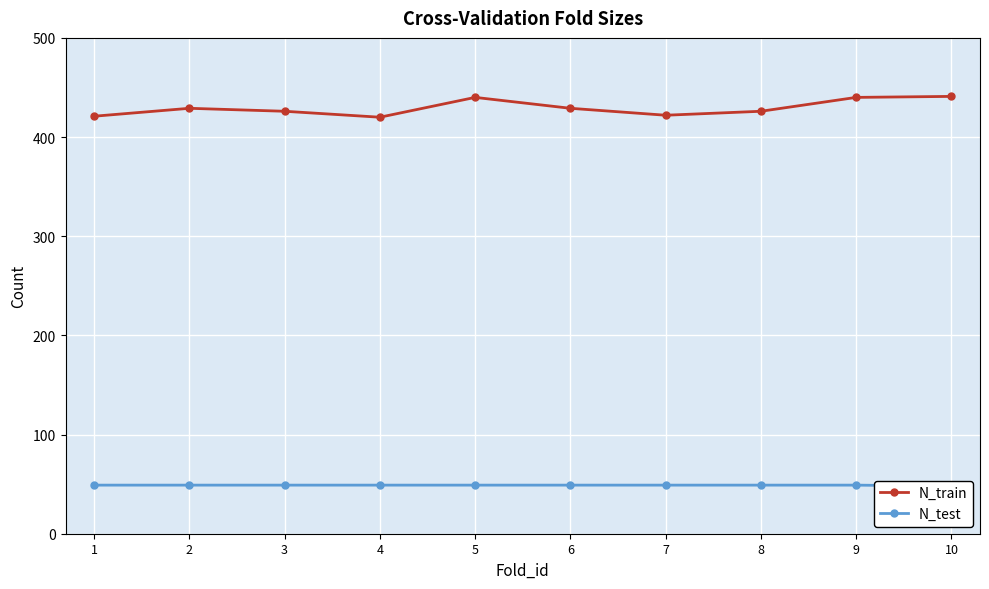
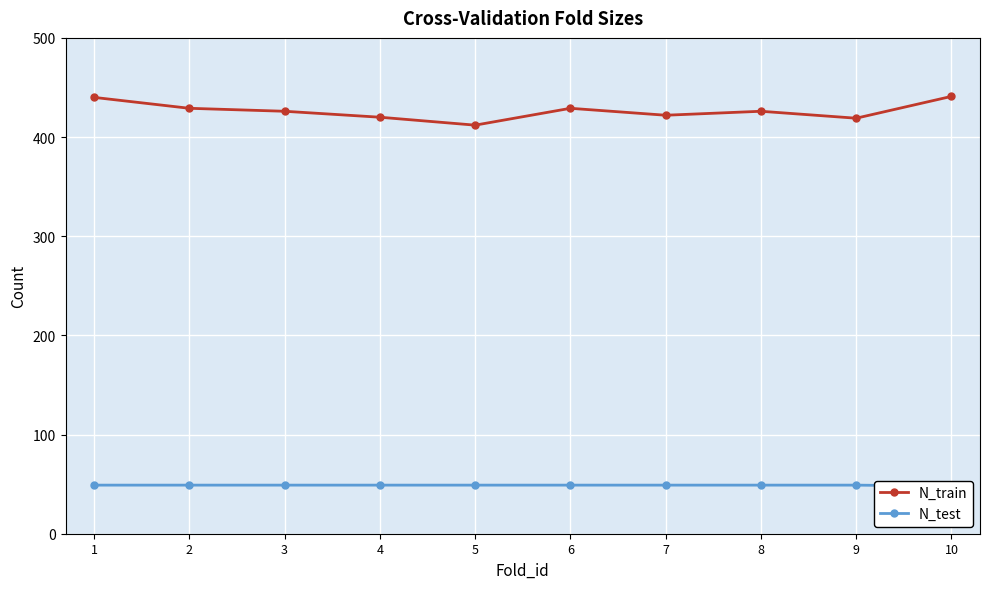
N_train, 1: 420 -> 440
N_train, 5: 440 -> 410
N_train, 9: 440 -> 420
